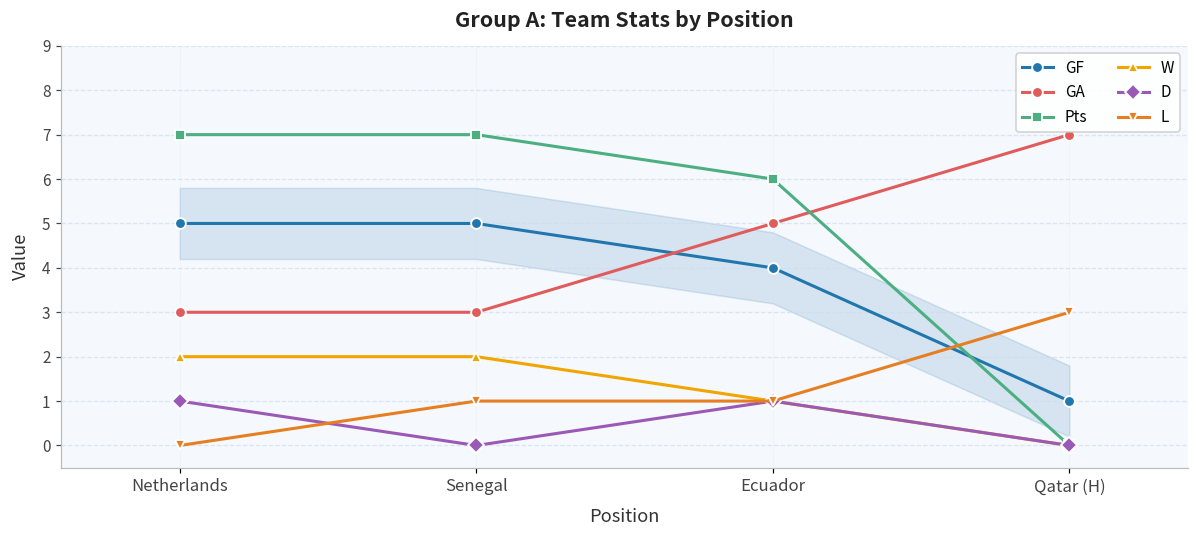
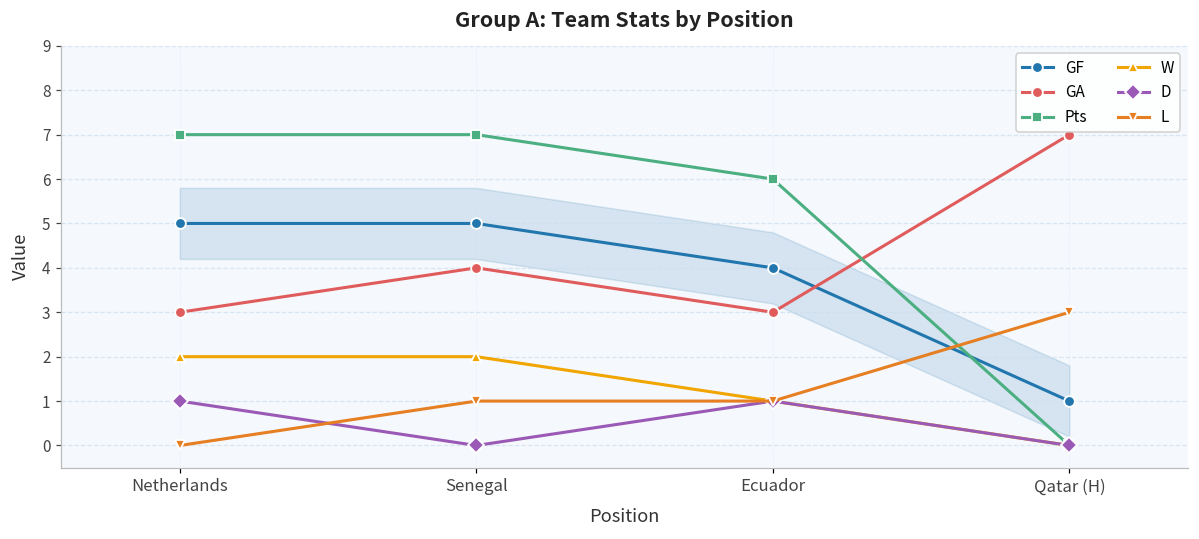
GA, Senegal: 3 -> 4
GA, Ecuador: 5 -> 3
